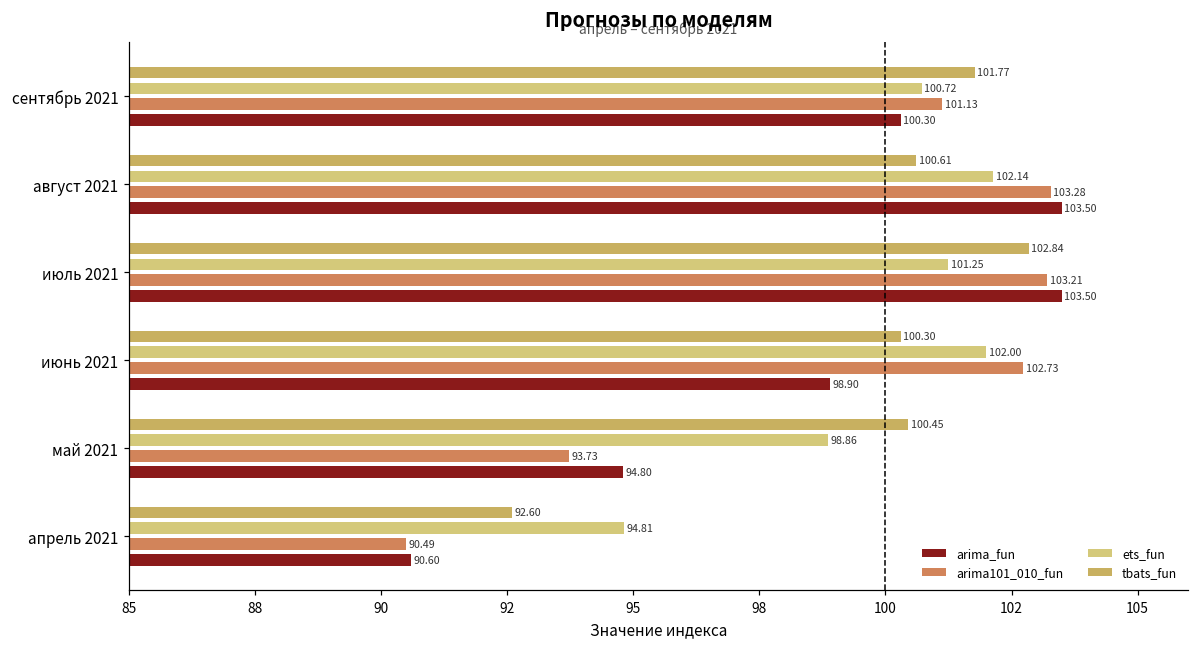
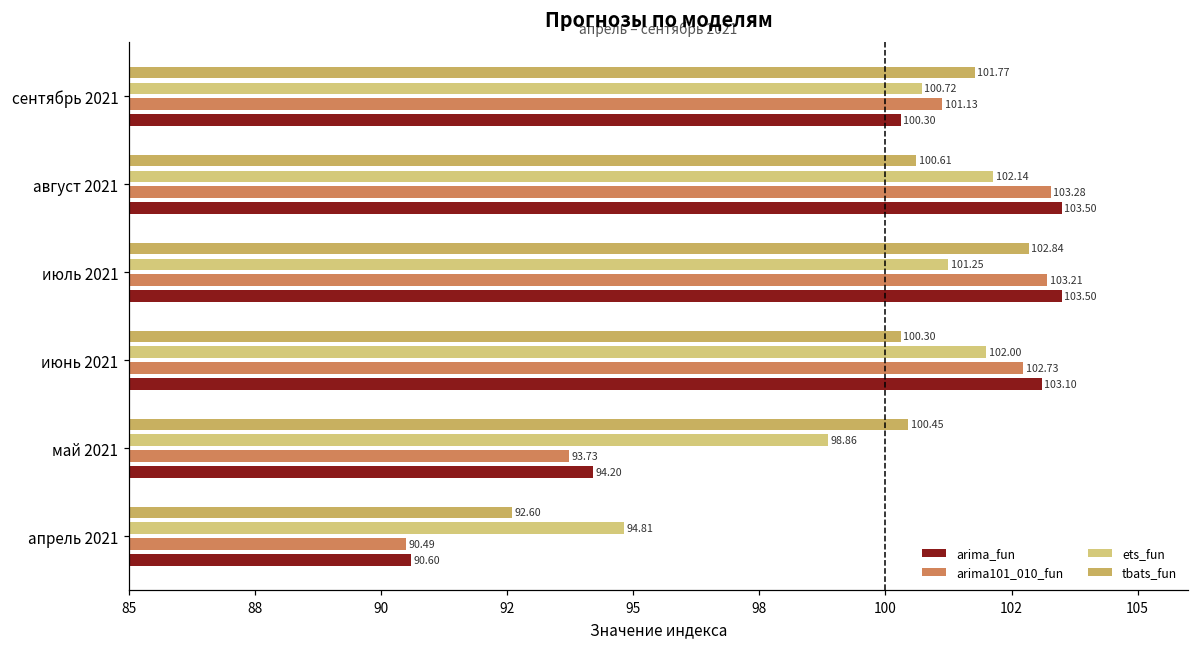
arima_fun, июнь 2021: 98.90 -> 103.10
arima_fun, май 2021: 94.80 -> 94.20
